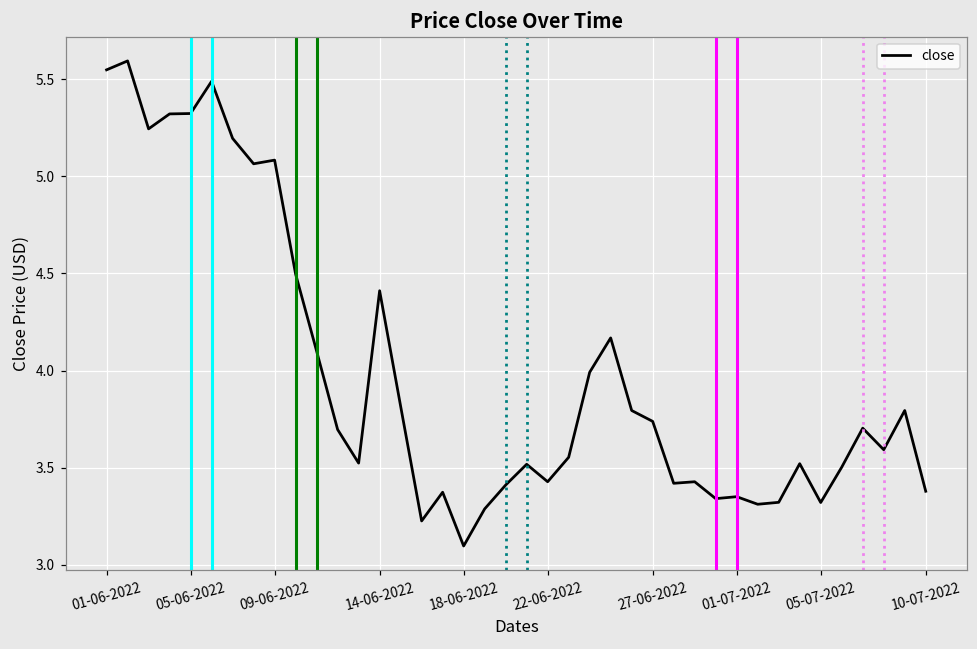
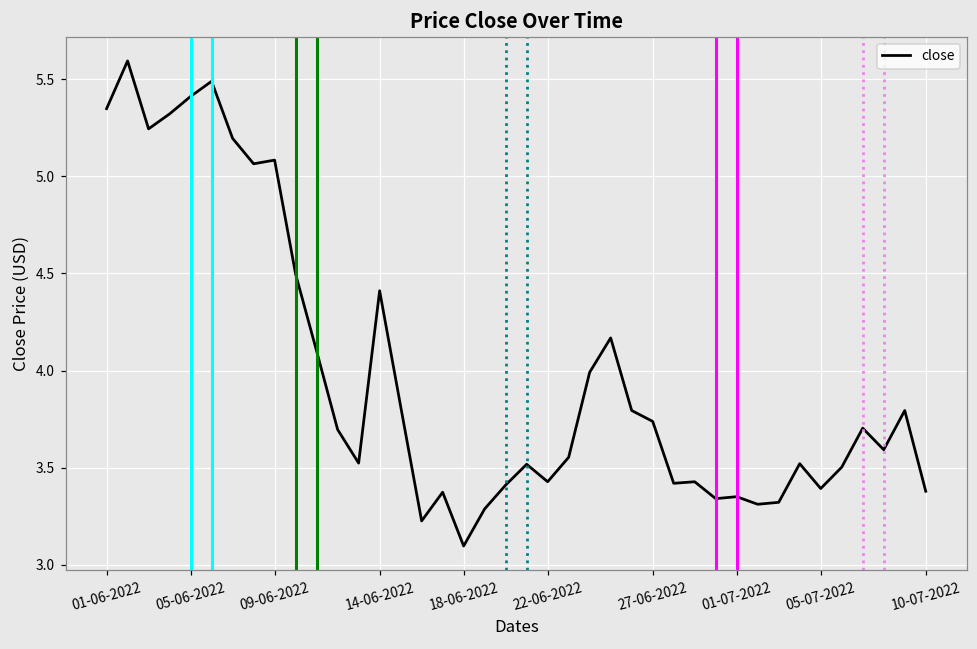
01-06-2022: 5.55 -> 5.35
05-06-2022: 5.32 -> 5.41
05-07-2022: 3.32 -> 3.39
